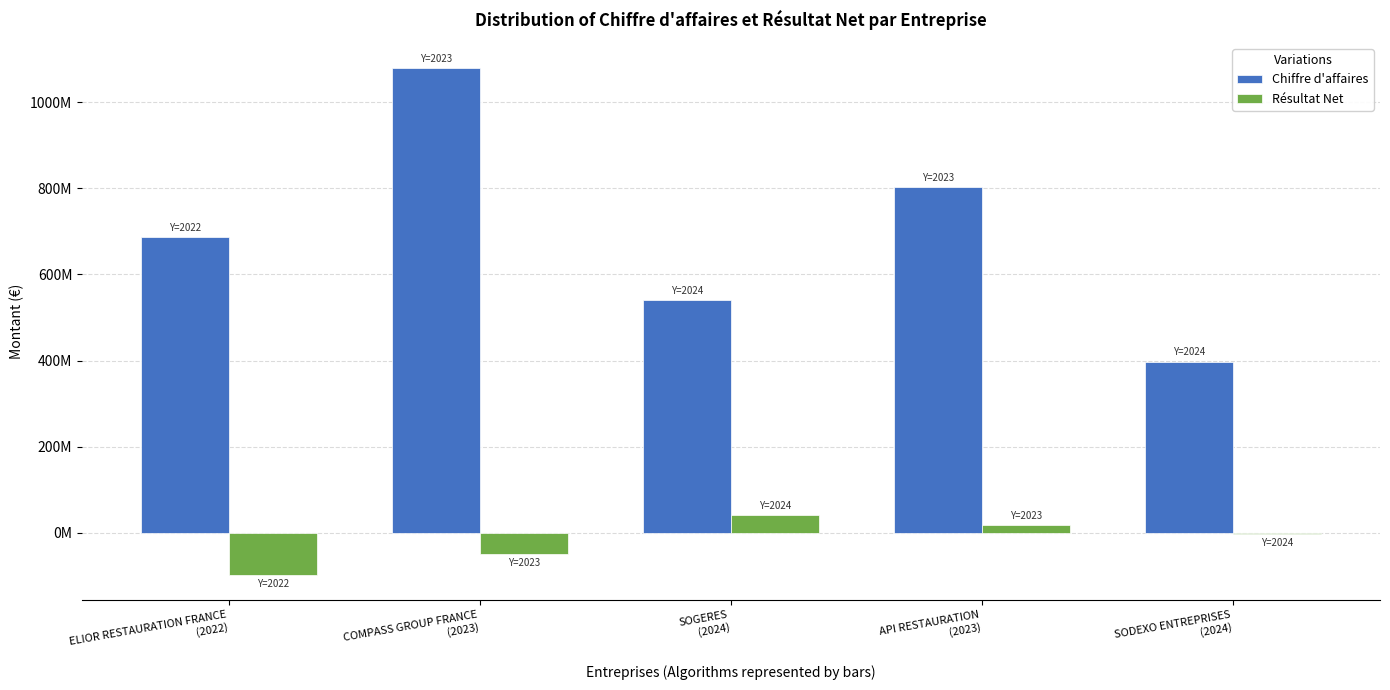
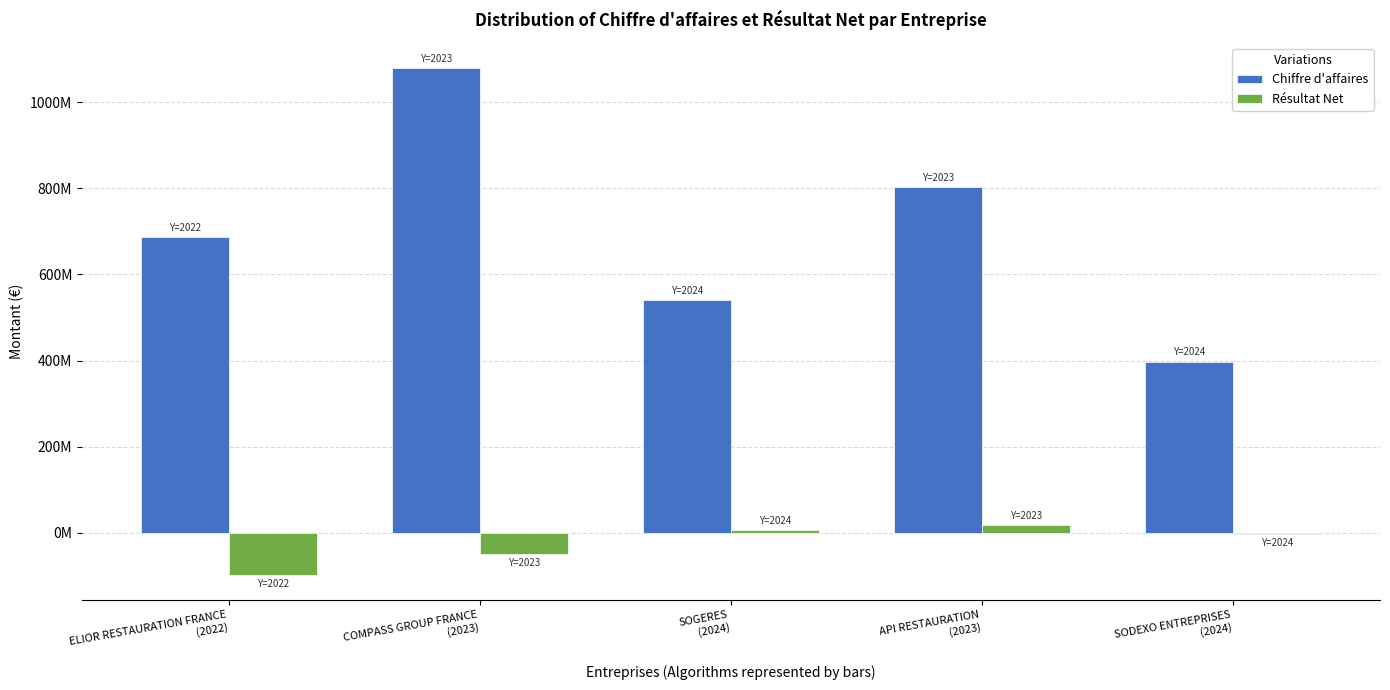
Résultat Net, SOGERES (2024): 40000000 -> 10000000
